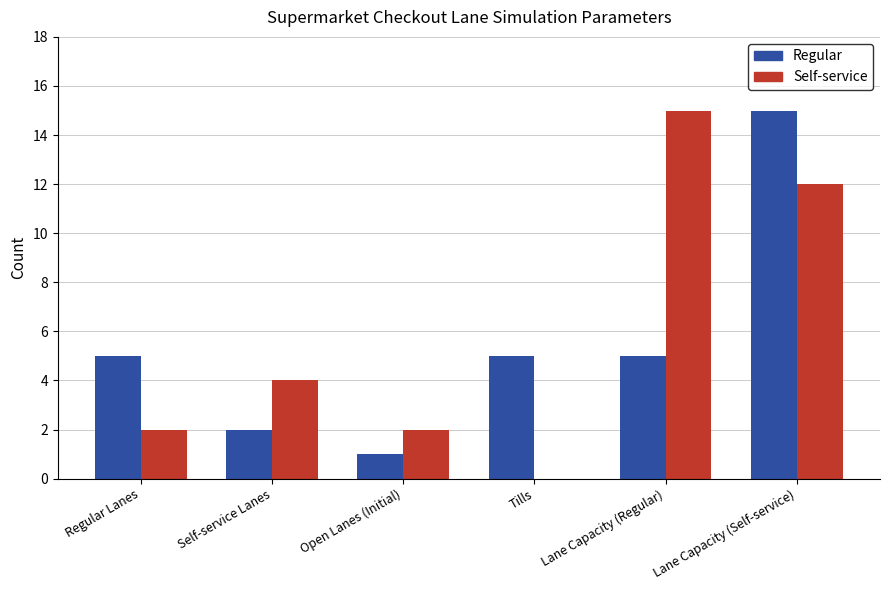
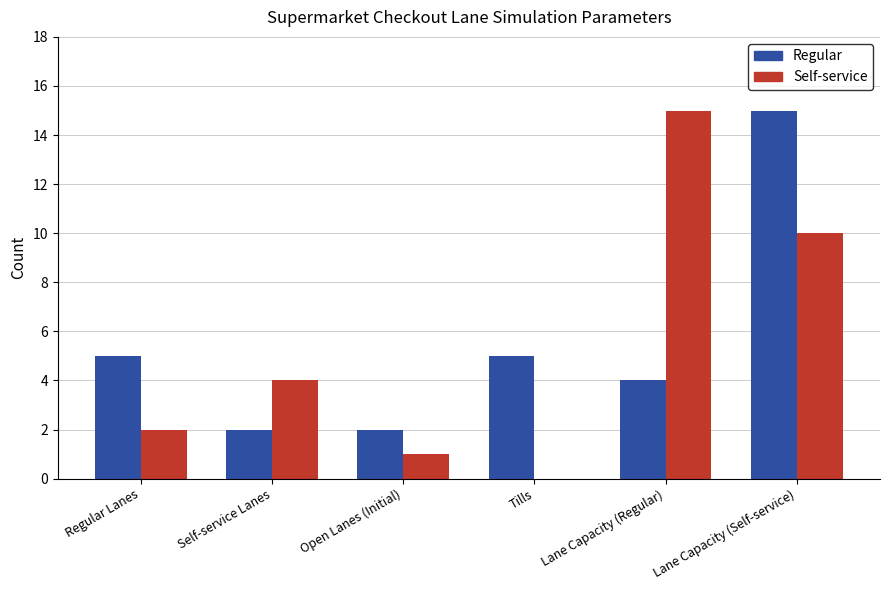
Regular, Open Lanes (Initial): 1 -> 2
Self-service, Open Lanes (Initial): 2 -> 1
Regular, Lane Capacity (Regular): 5 -> 4
Self-service, Lane Capacity (Self-service): 12 -> 10
